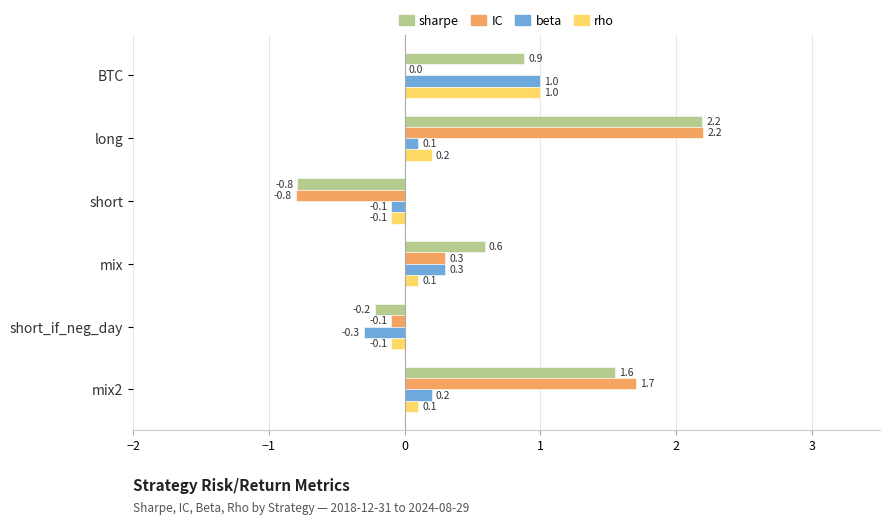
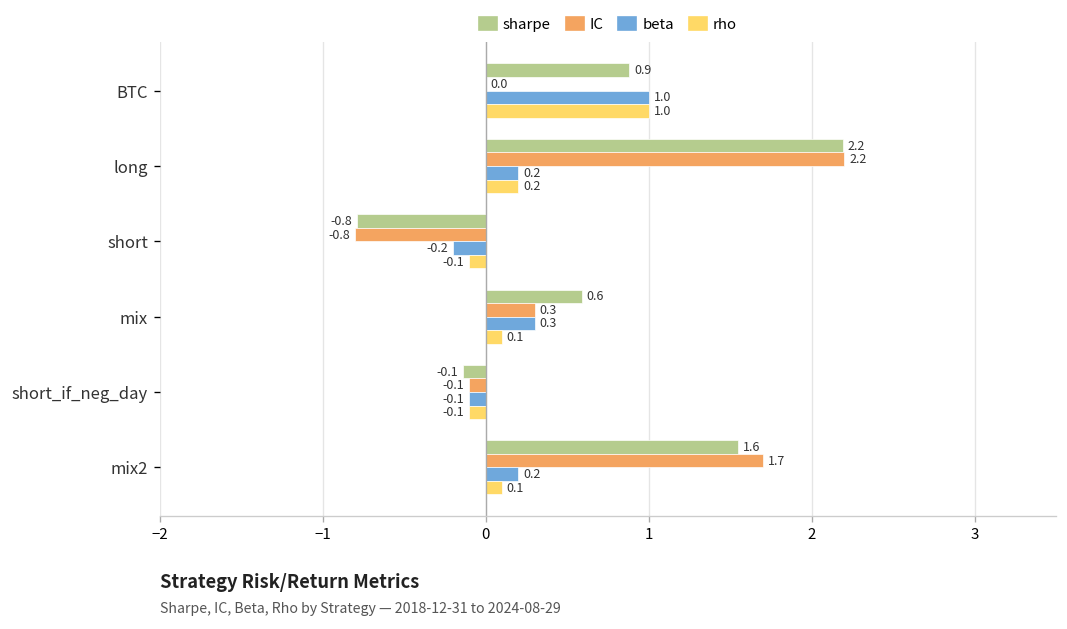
beta, long: 0.1 -> 0.2
beta, short: -0.1 -> -0.2
sharpe, short_if_neg_day: -0.2 -> -0.1
beta, short_if_neg_day: -0.3 -> -0.1
